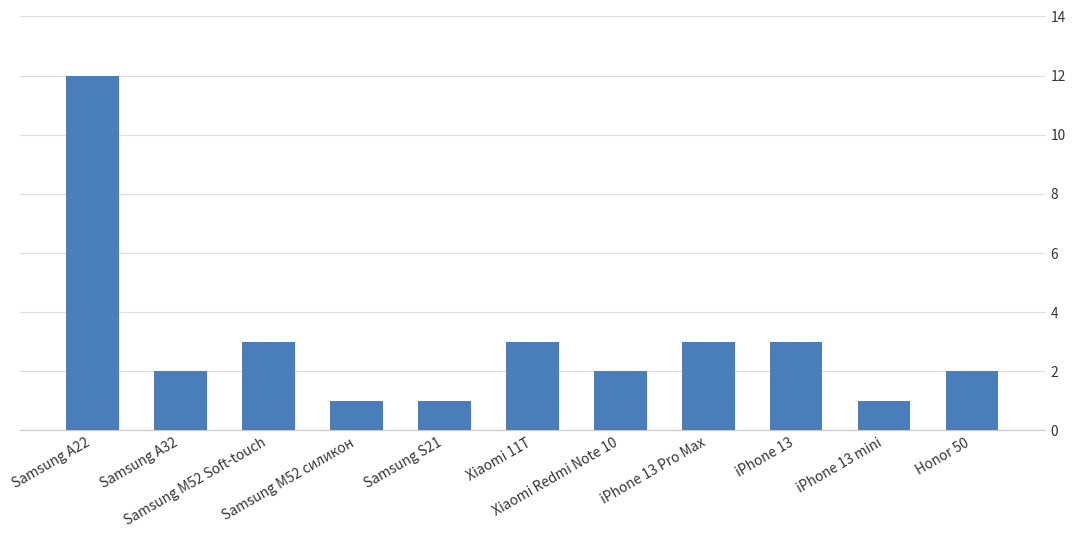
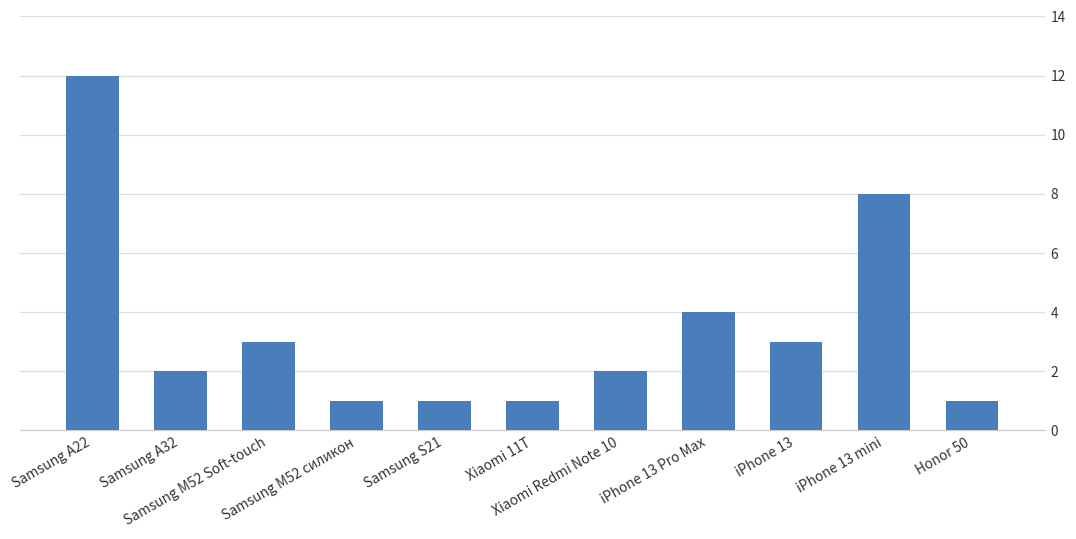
Xiaomi 11T: 3 -> 1
iPhone 13 Pro Max: 3 -> 4
iPhone 13 mini: 1 -> 8
Honor 50: 2 -> 1
